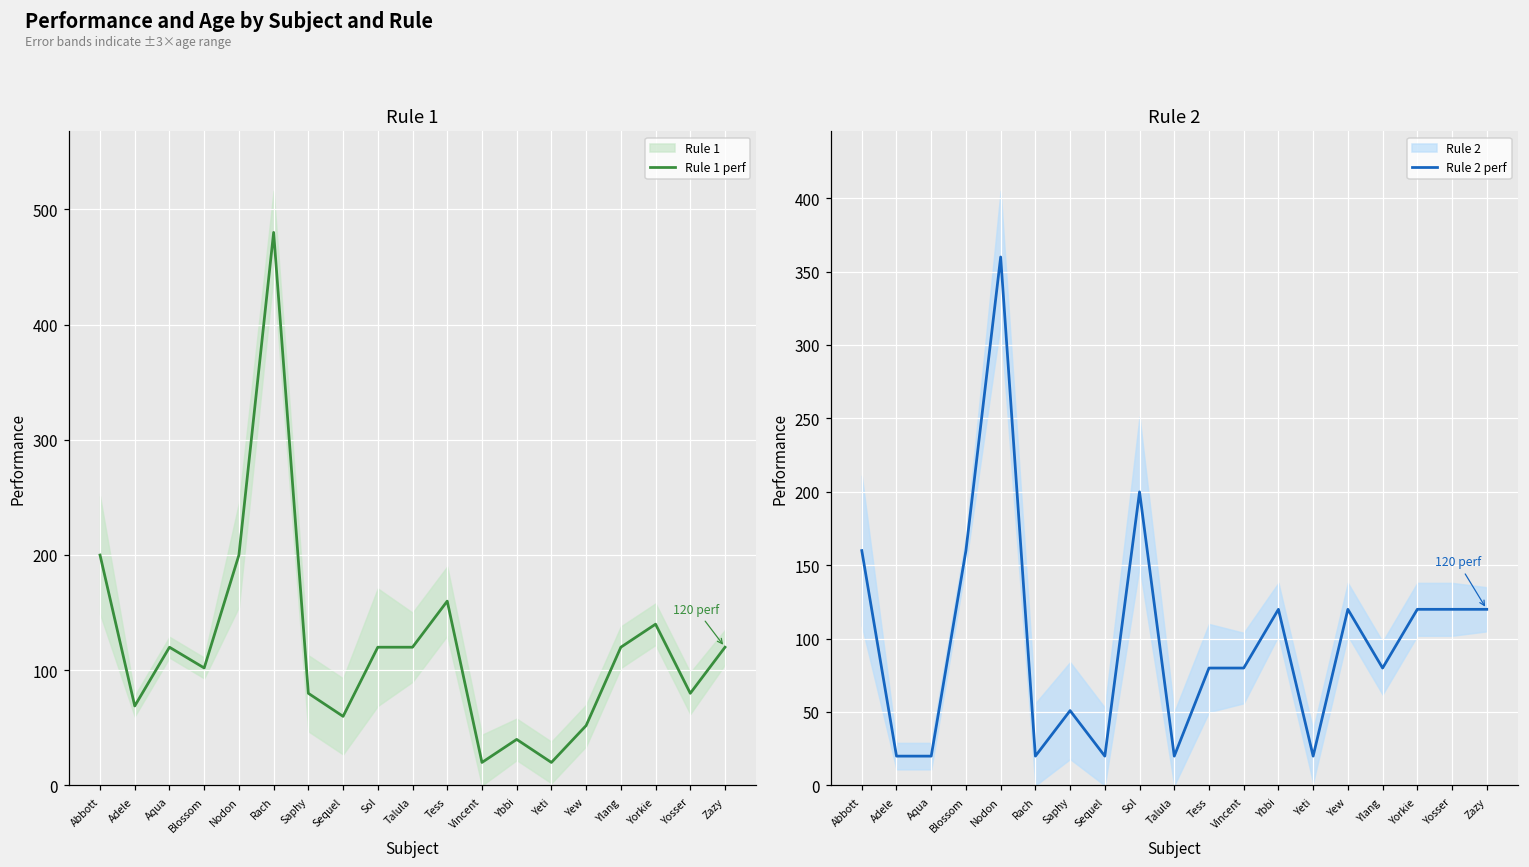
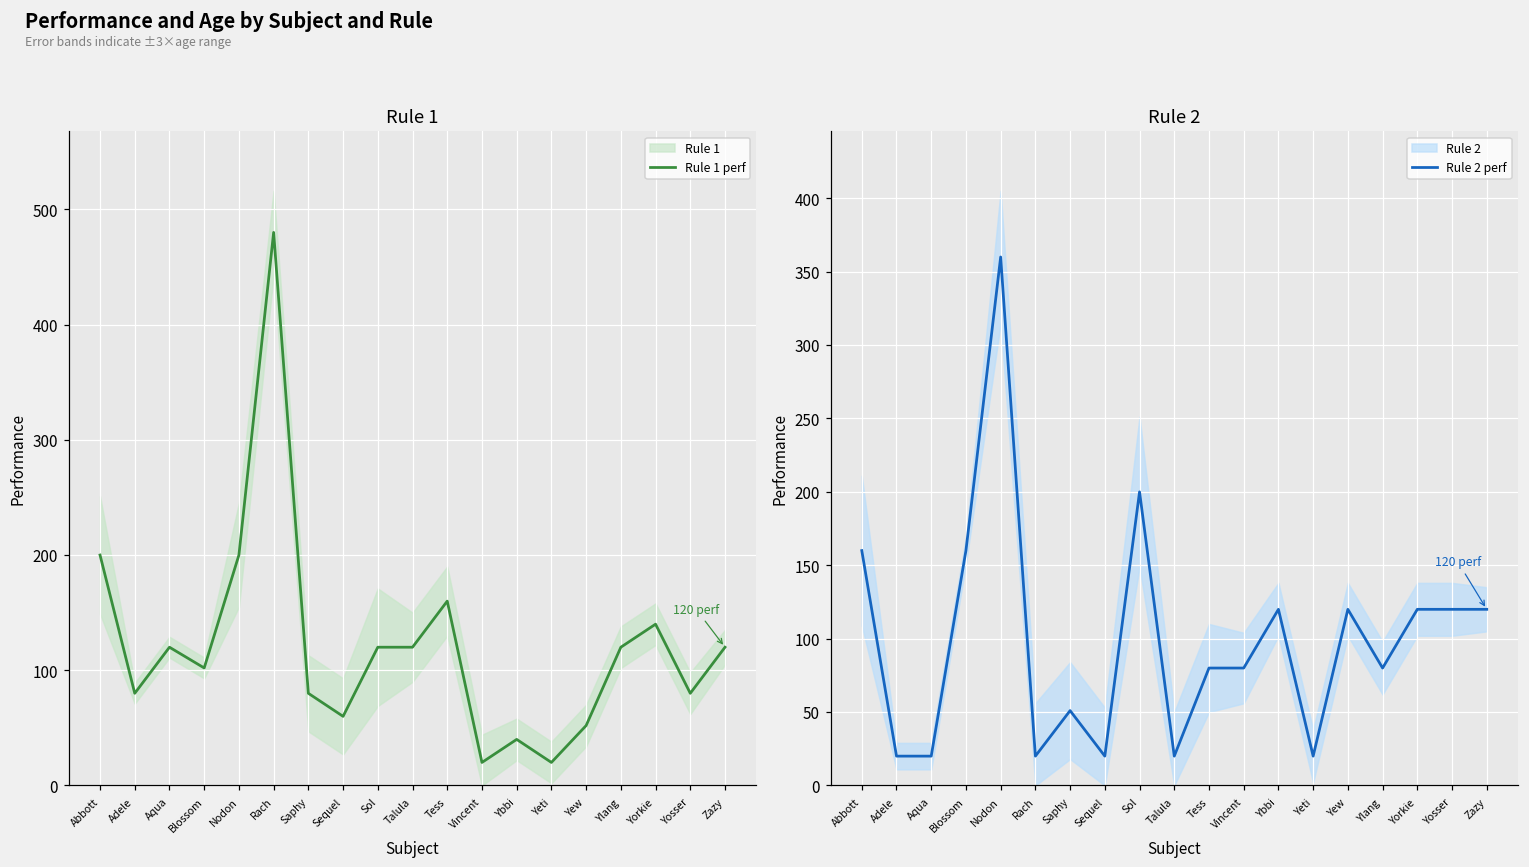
Rule 1, Rule 1 perf, Adele: 69 -> 80
